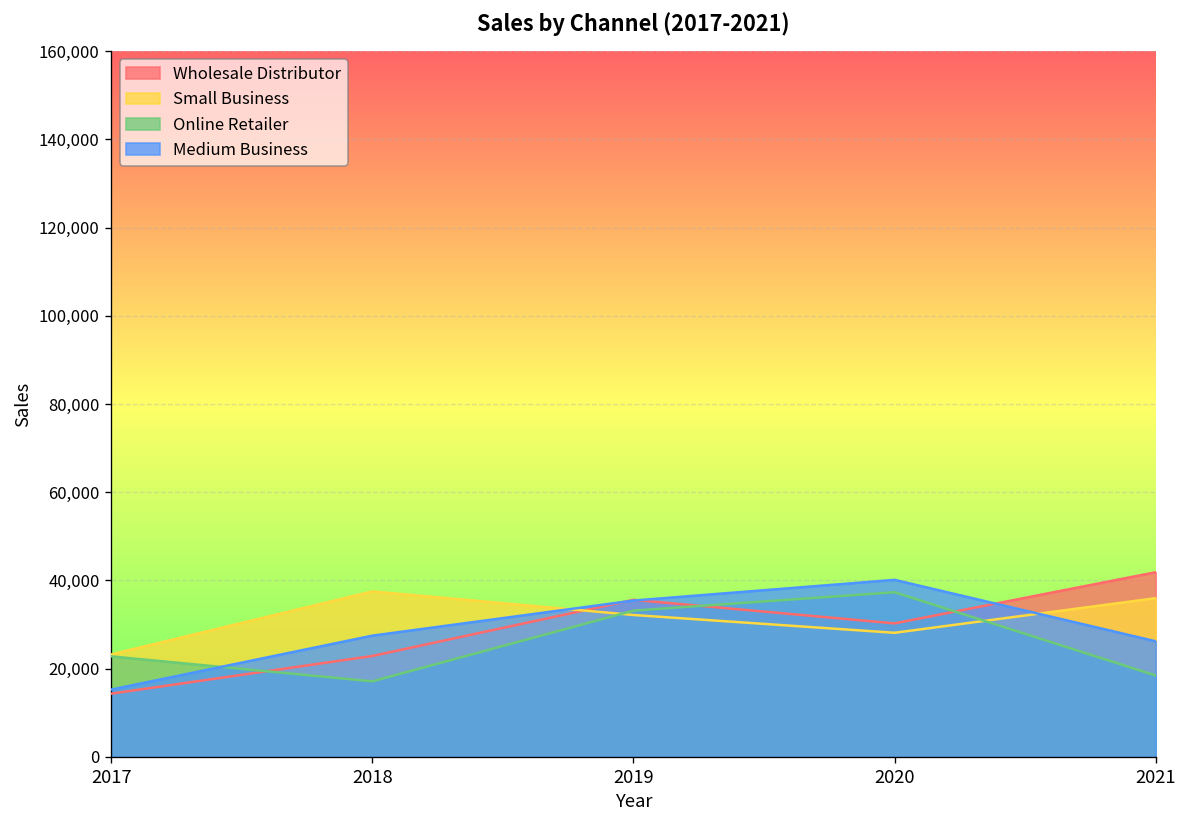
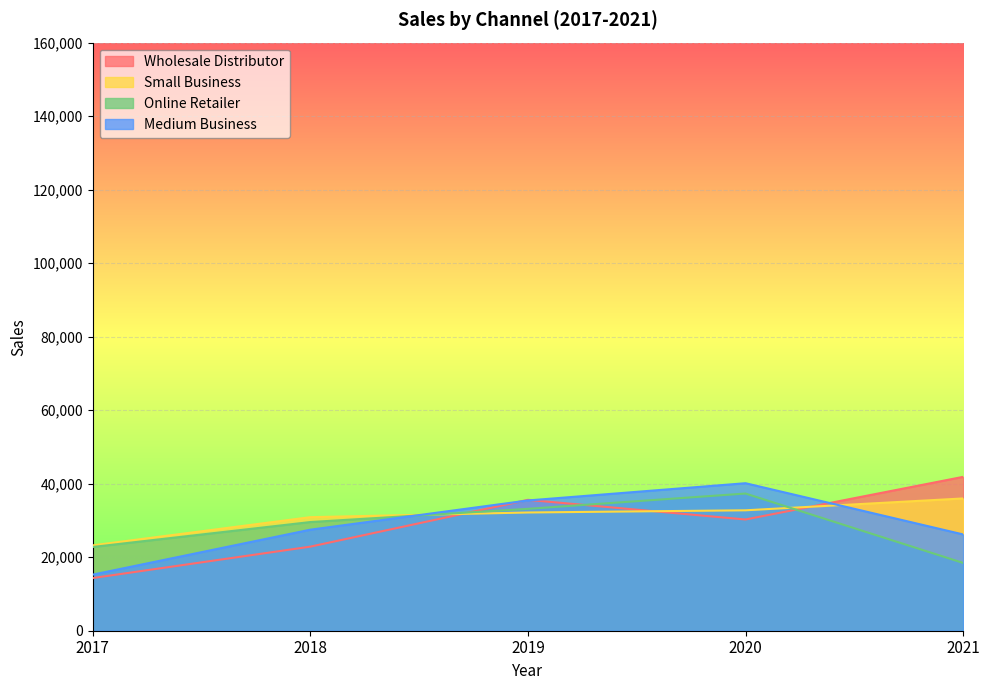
Small Business, 2018: 38,000 -> 31,000
Online Retailer, 2018: 17,000 -> 30,000
Small Business, 2020: 28,000 -> 33,000
